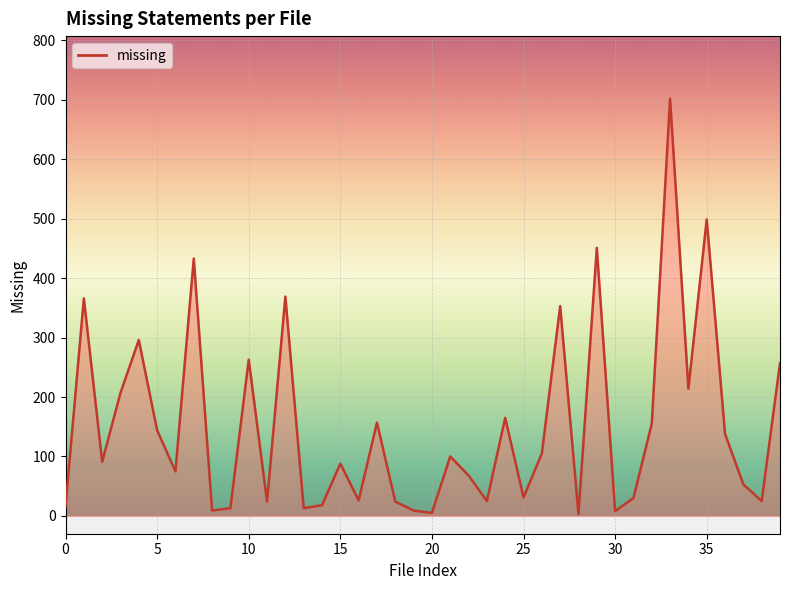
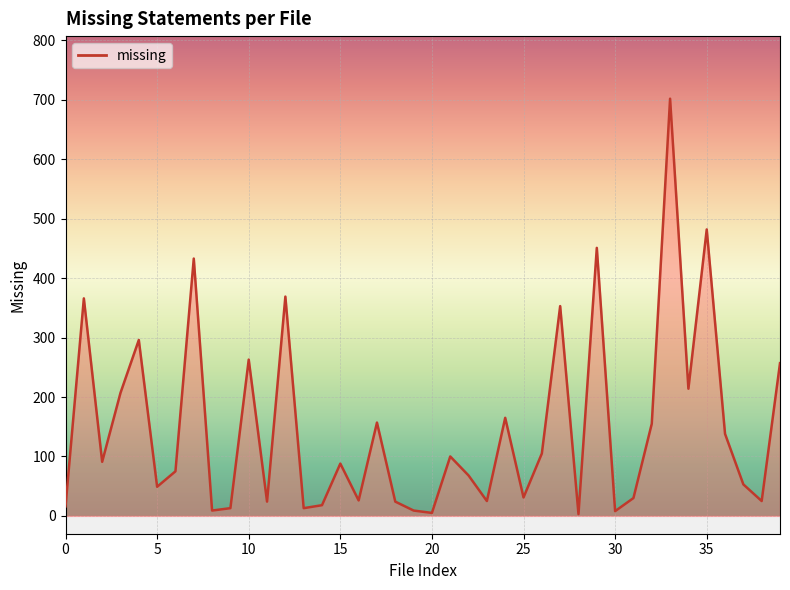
5: 140 -> 50
35: 500 -> 480
